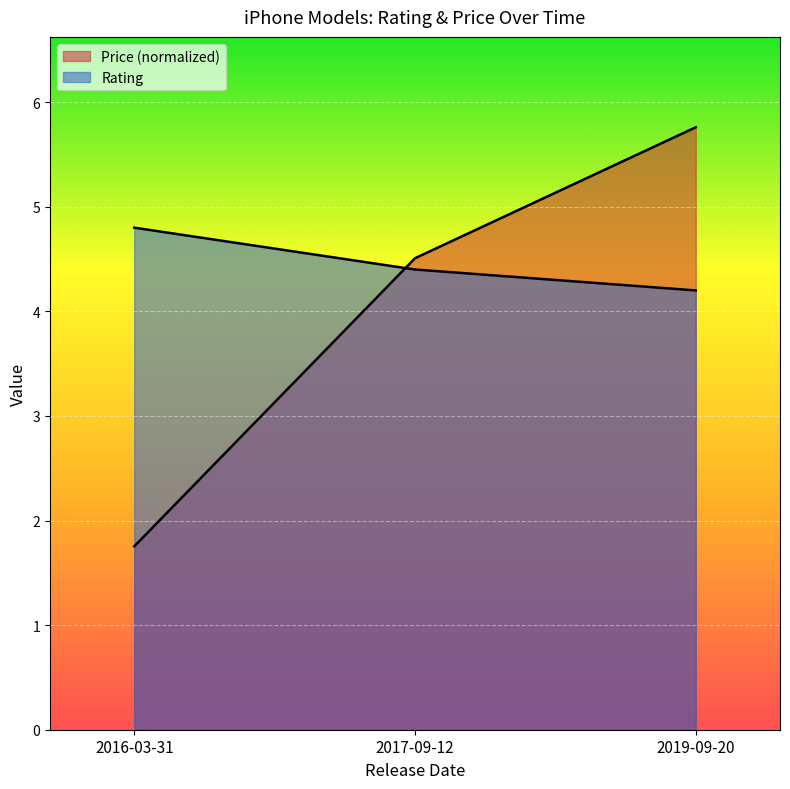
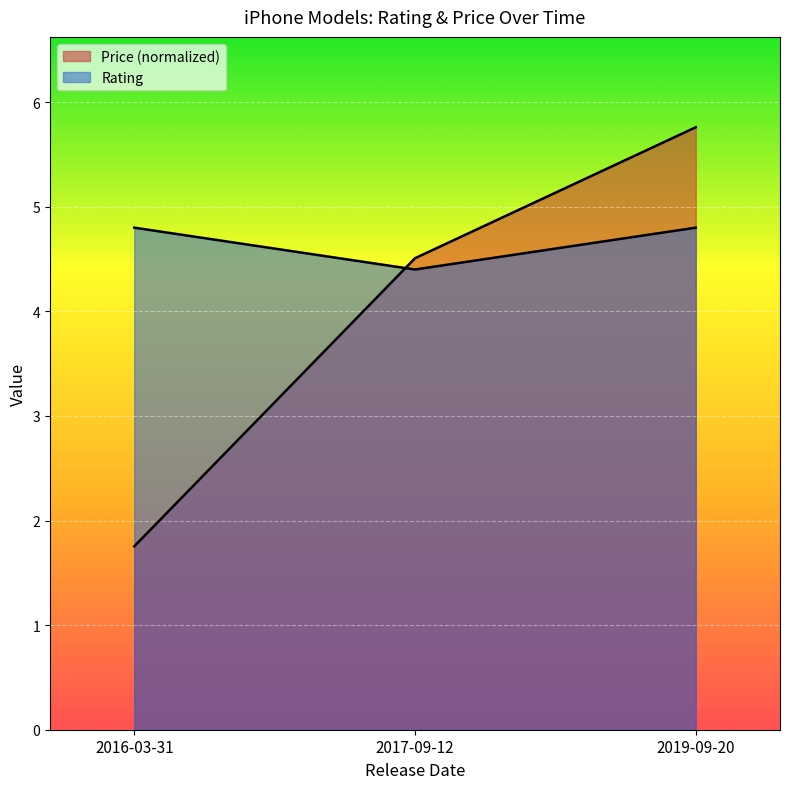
Rating, 2019-09-20: 4.2 -> 4.8
